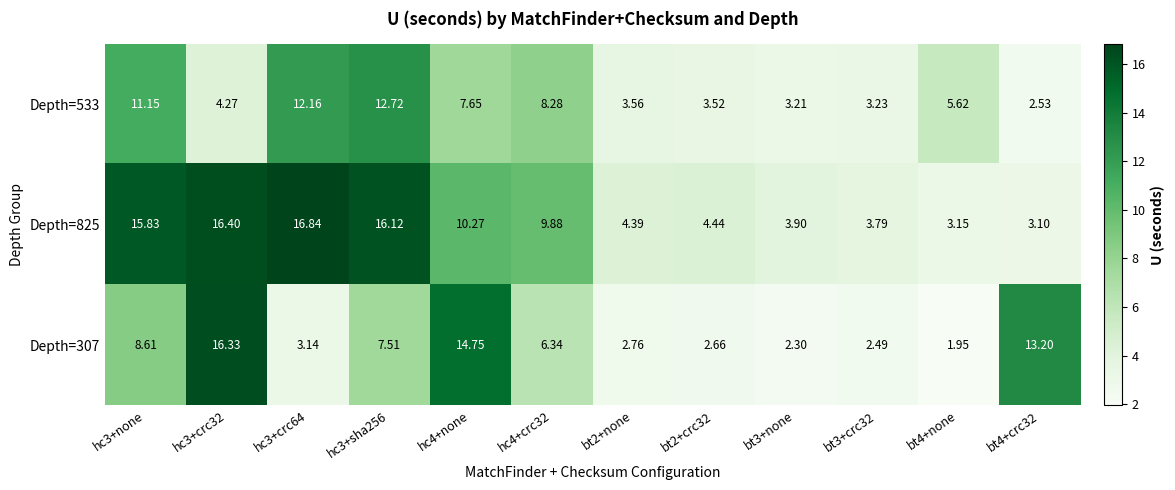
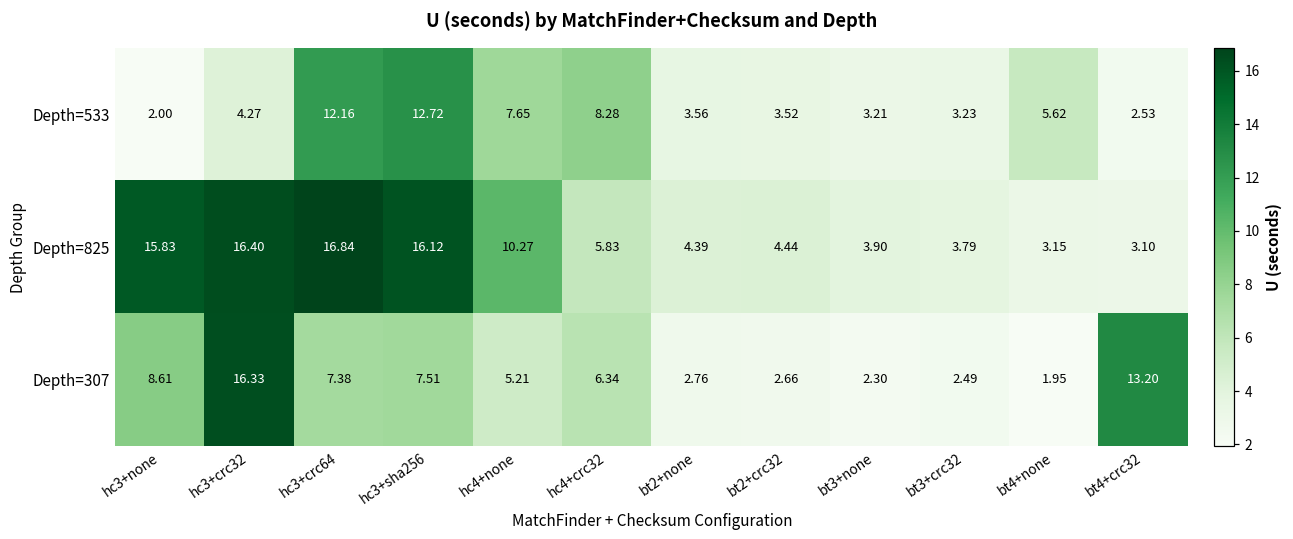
Depth=533, hc3+none: 11.15 -> 2.00
Depth=825, hc4+crc32: 9.88 -> 5.83
Depth=307, hc3+crc64: 3.14 -> 7.38
Depth=307, hc4+none: 14.75 -> 5.21
